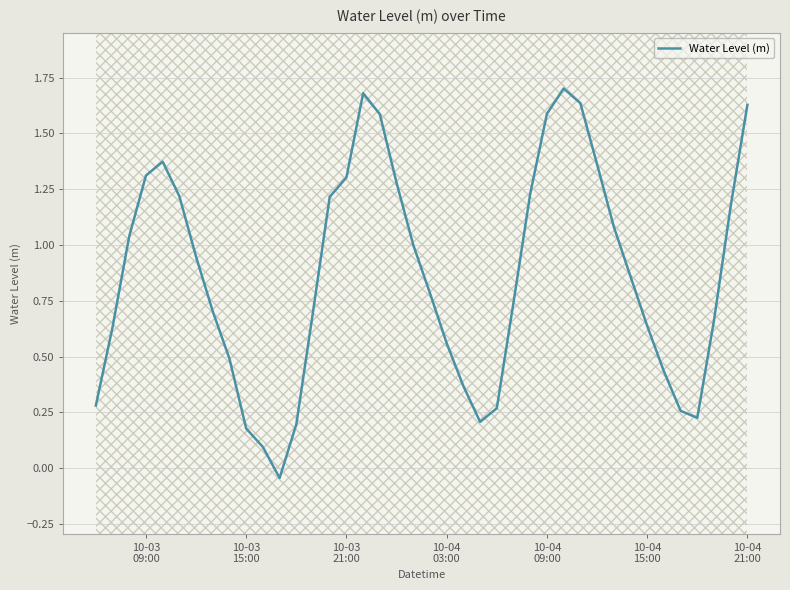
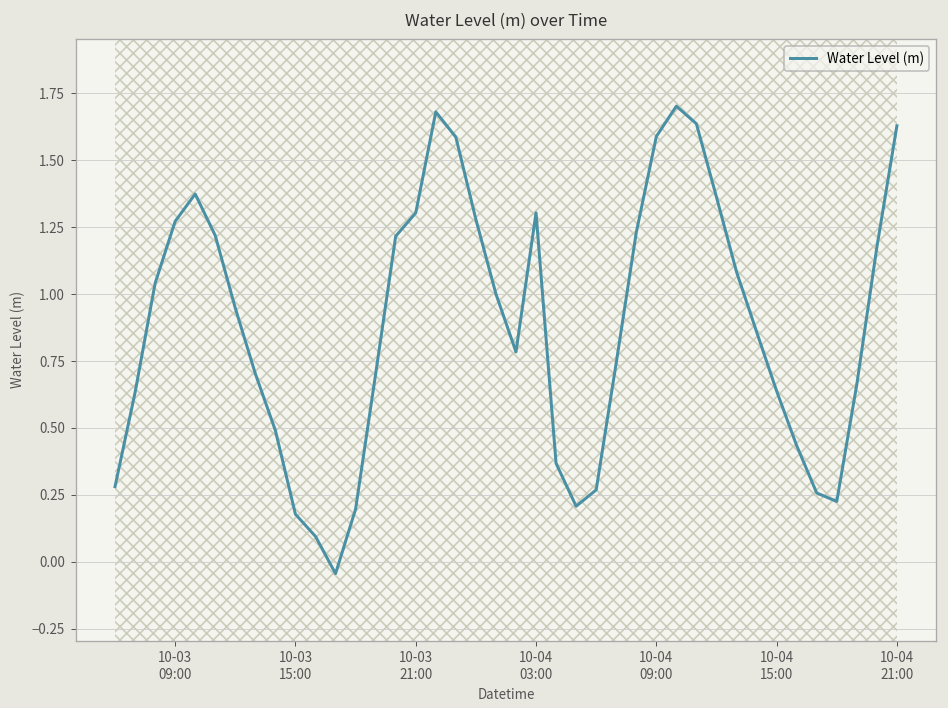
Water Level (m), 10-03 09:00: 1.31 -> 1.27
Water Level (m), 10-04 03:00: 0.56 -> 1.30
